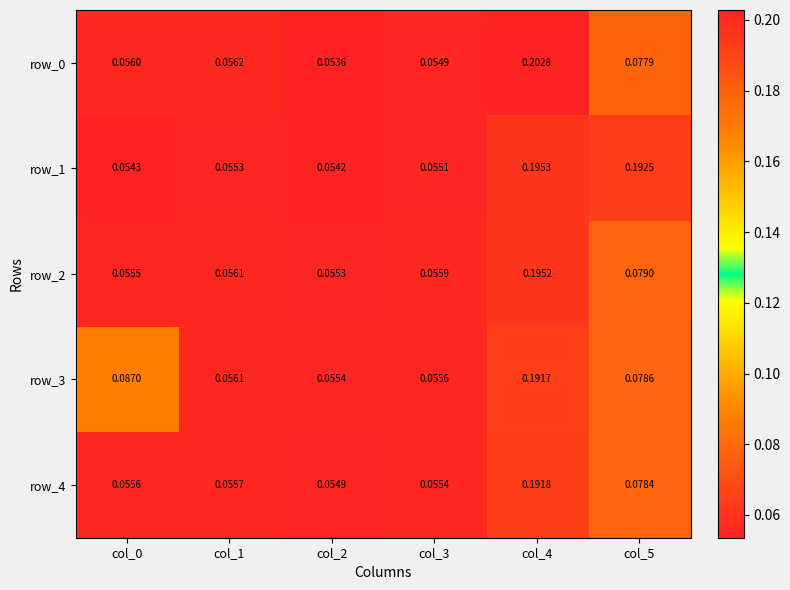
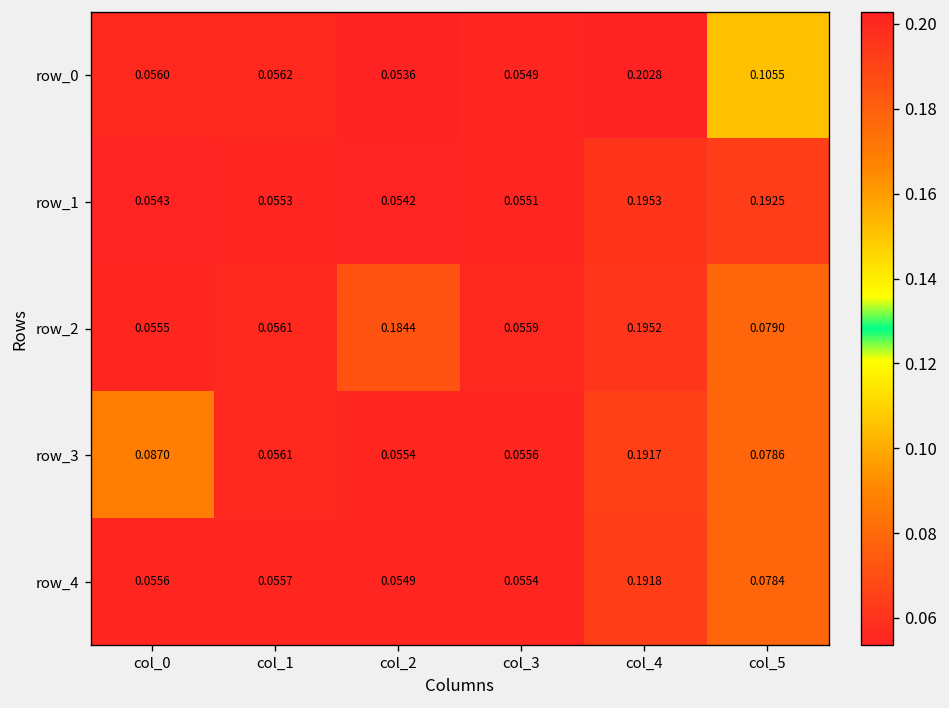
row_0, col_5: 0.0779 -> 0.1055
row_2, col_2: 0.0553 -> 0.1844
